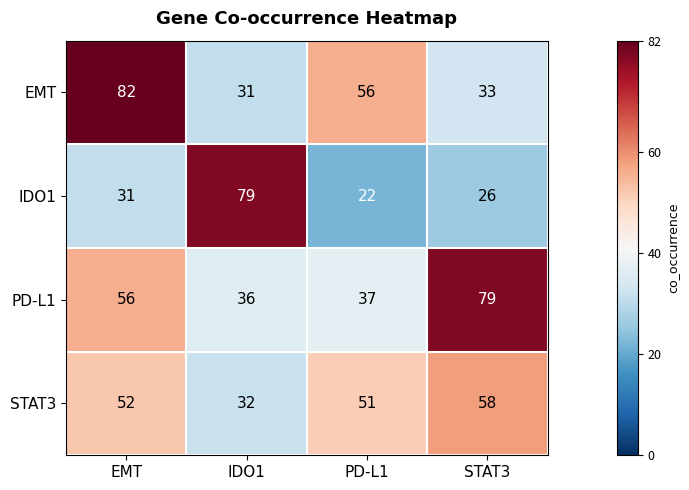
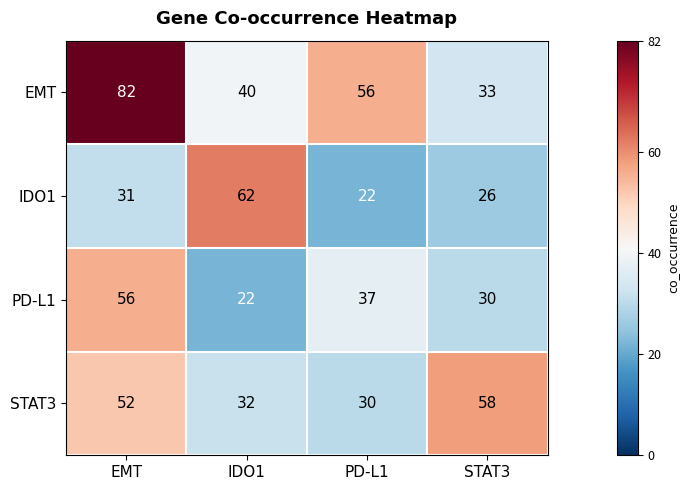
EMT, IDO1: 31 -> 40
IDO1, IDO1: 79 -> 62
PD-L1, IDO1: 36 -> 22
PD-L1, STAT3: 79 -> 30
STAT3, PD-L1: 51 -> 30
